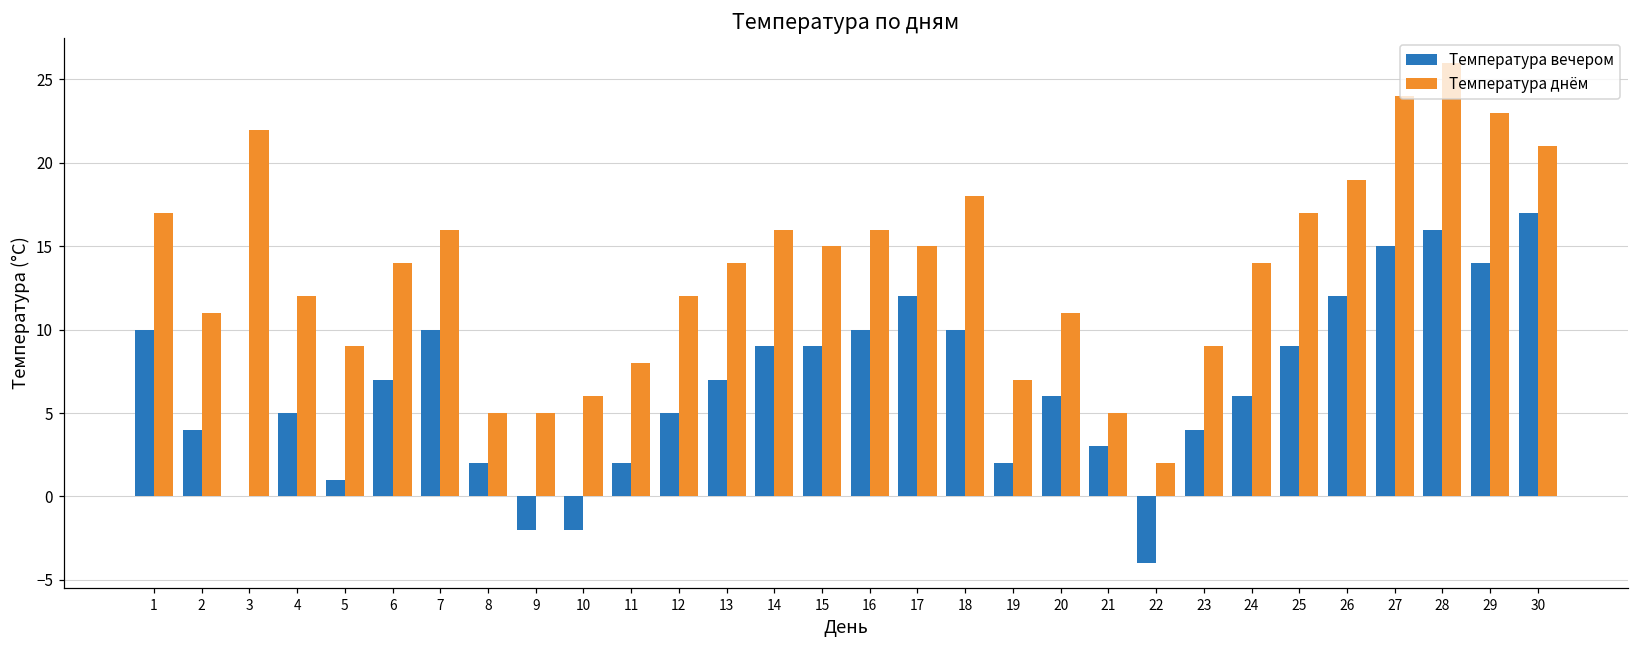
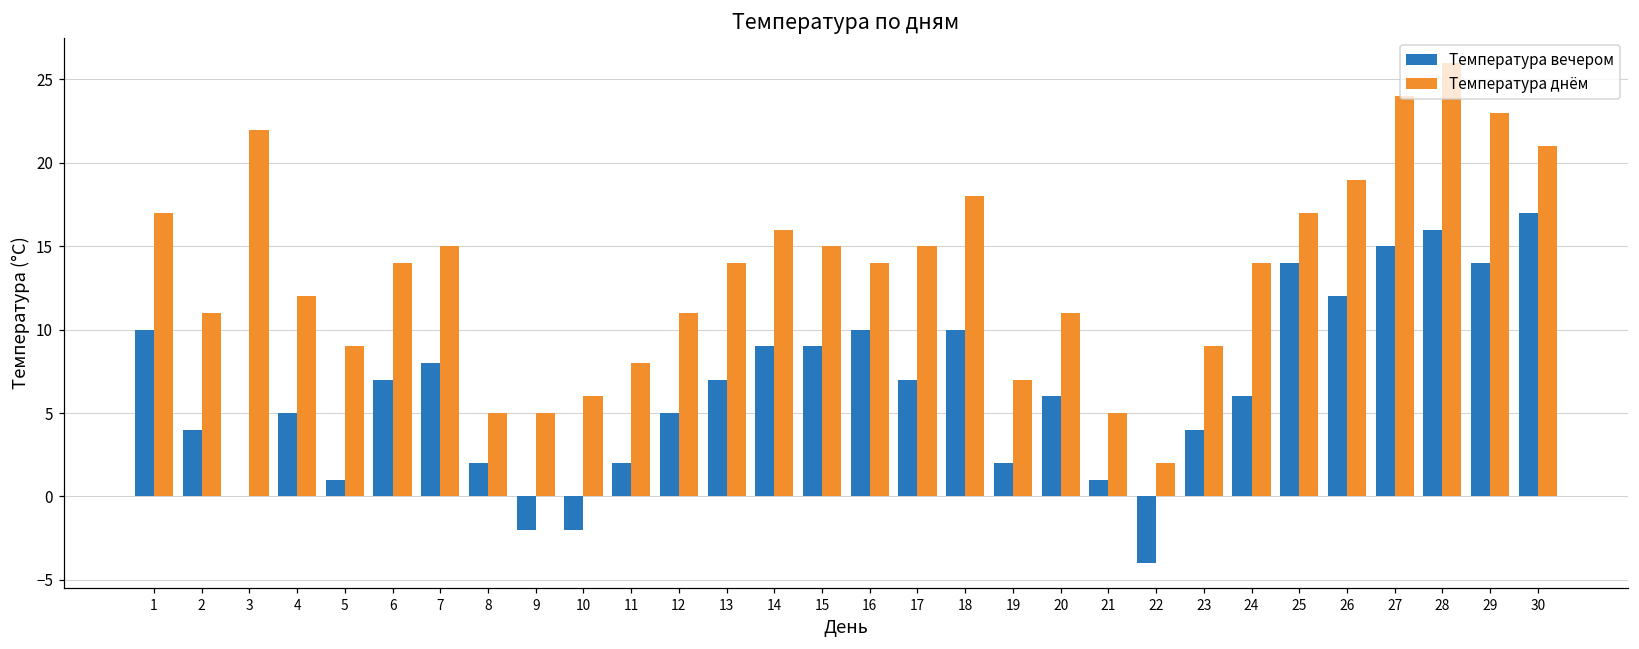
Температура вечером, 7: 10 -> 8
Температура днём, 7: 16 -> 15
Температура днём, 12: 12 -> 11
Температура днём, 16: 16 -> 14
Температура вечером, 17: 12 -> 7
Температура вечером, 21: 3 -> 1
Температура вечером, 25: 9 -> 14
